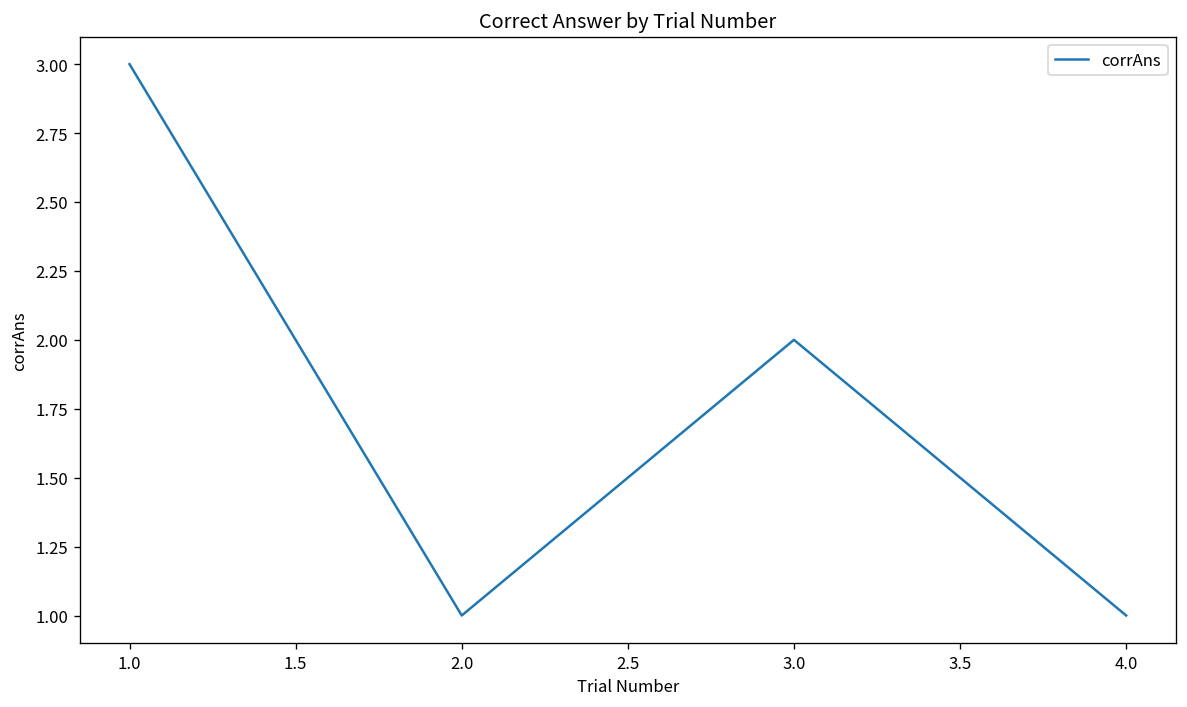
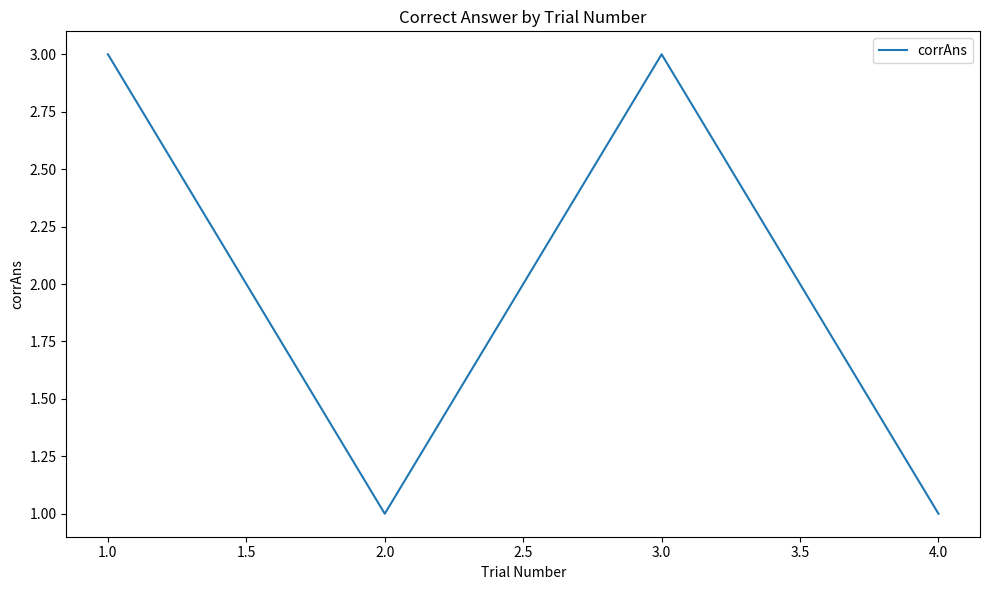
3.0: 2 -> 3
